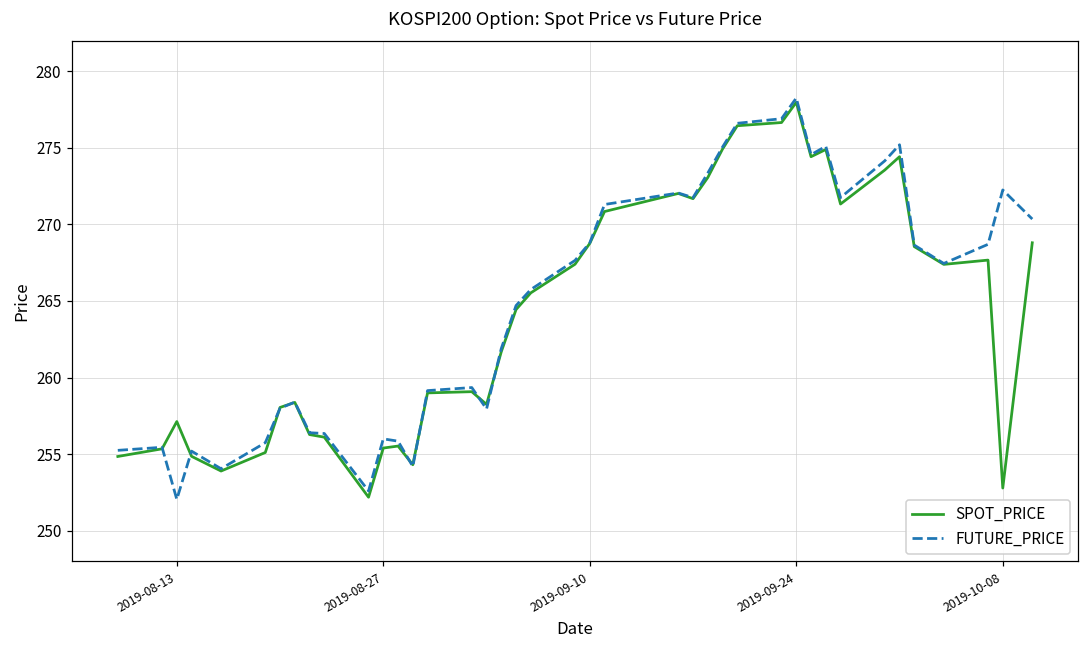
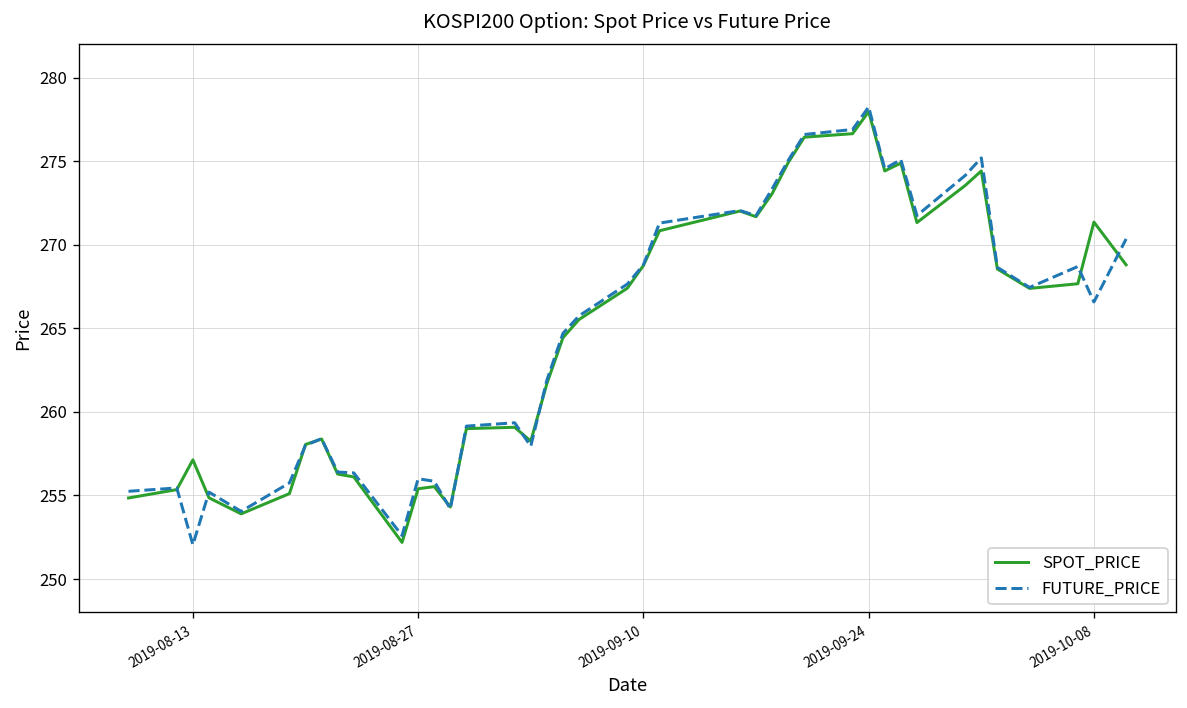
SPOT_PRICE, 2019-10-08: 252.8 -> 271.4
FUTURE_PRICE, 2019-10-08: 272.3 -> 266.6
